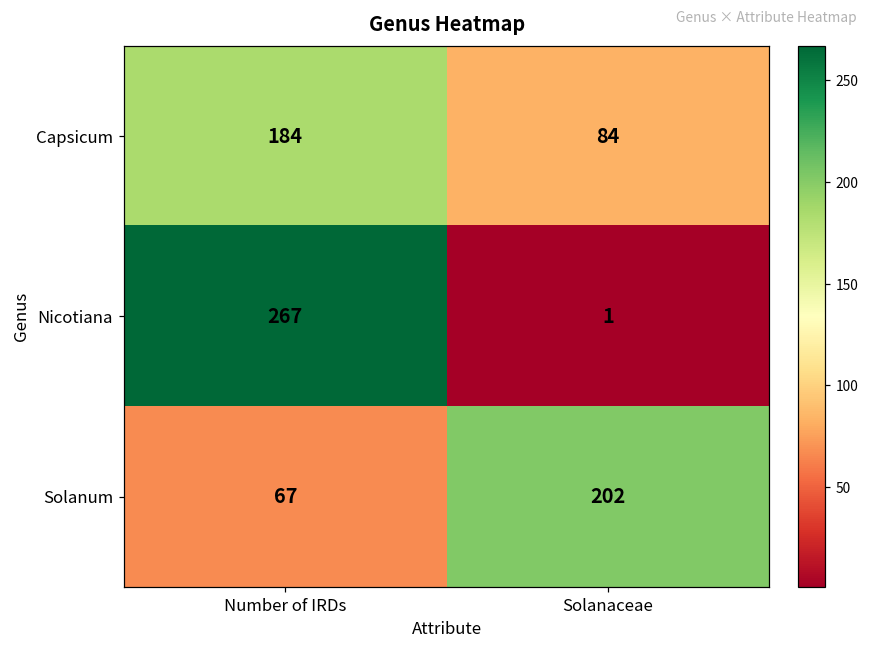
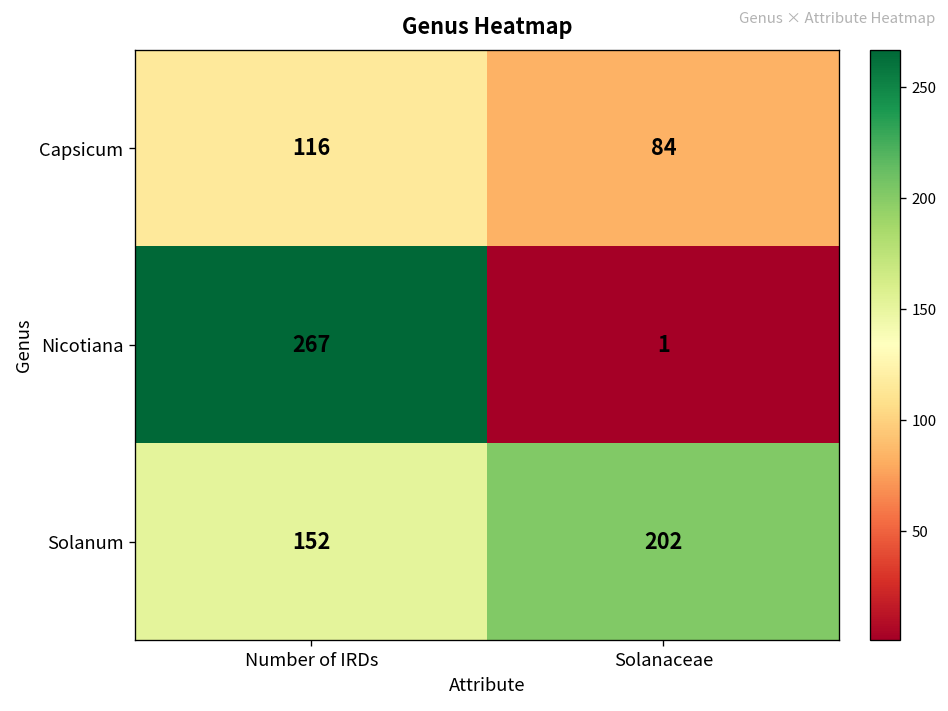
Capsicum, Number of IRDs: 184 -> 116
Solanum, Number of IRDs: 67 -> 152
